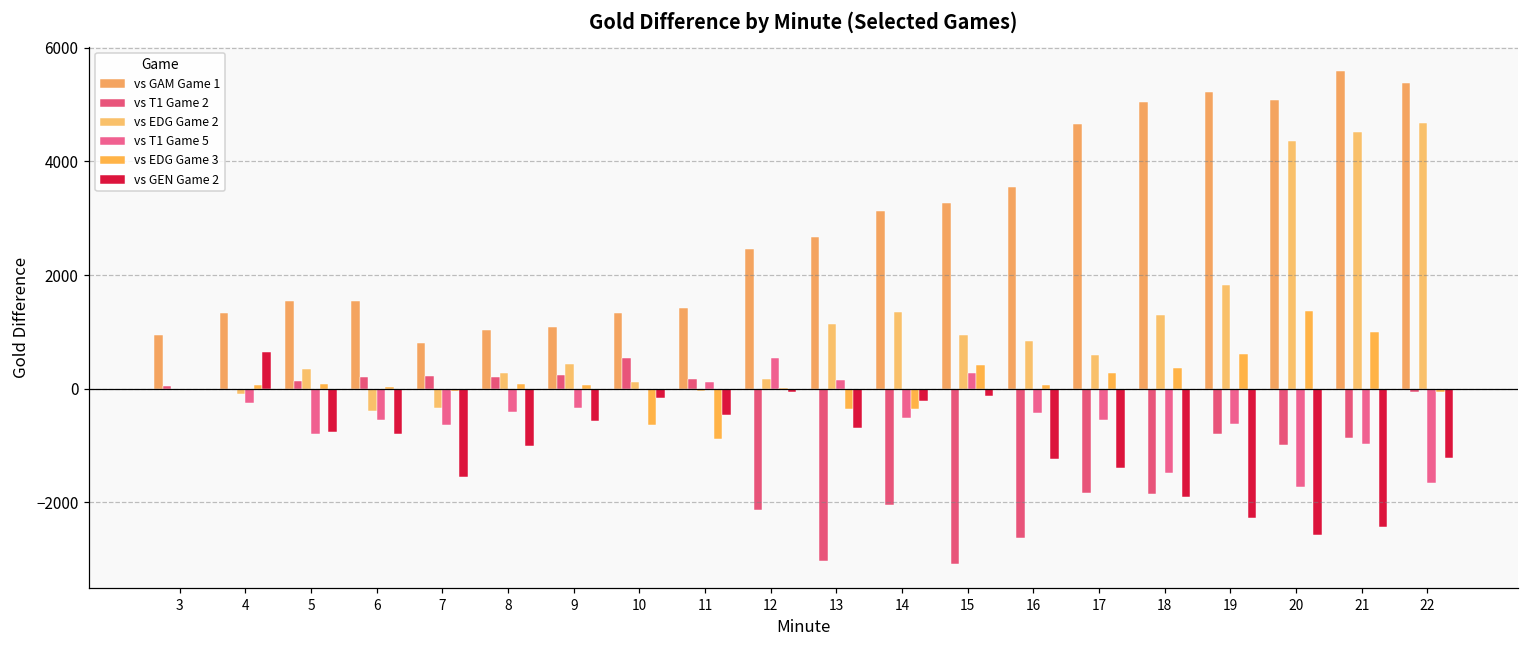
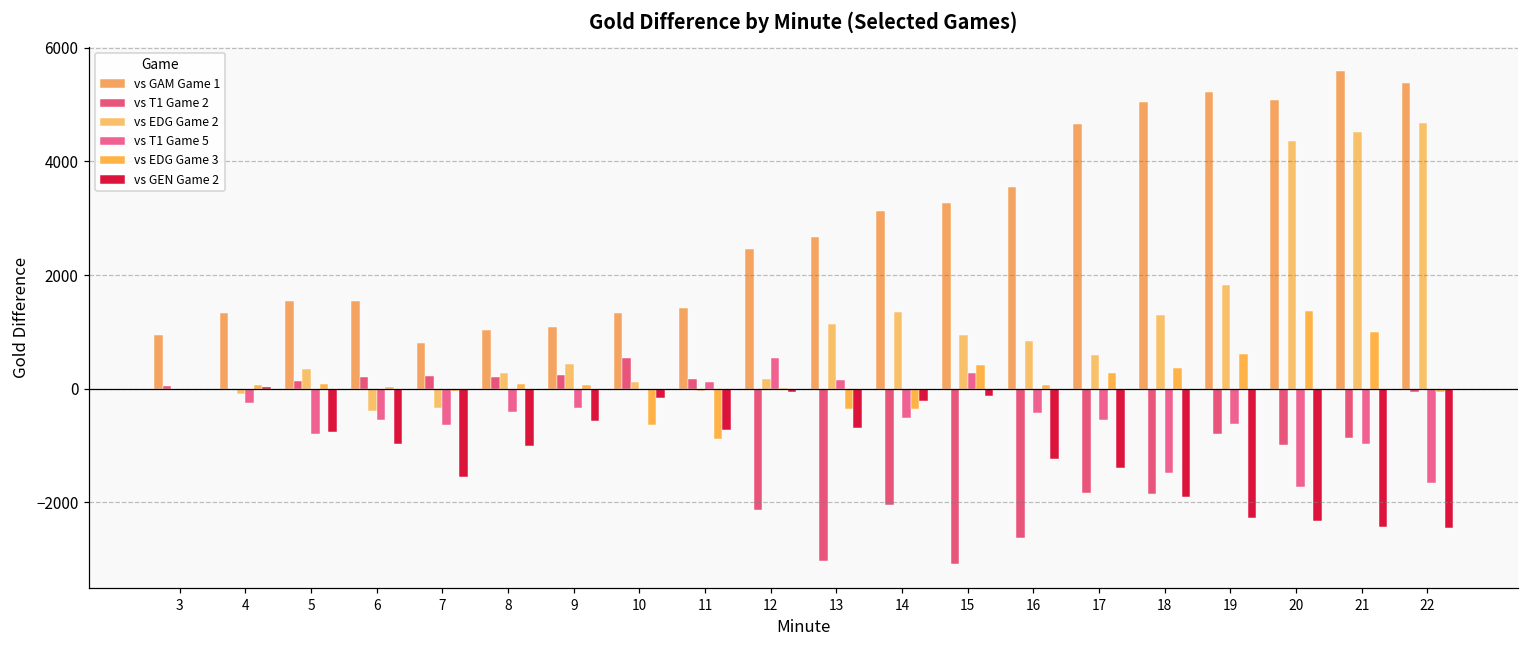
vs GEN Game 2, 4: 600 -> 0
vs GEN Game 2, 6: -800 -> -1000
vs GEN Game 2, 11: -500 -> -700
vs GEN Game 2, 20: -2600 -> -2300
vs GEN Game 2, 22: -1200 -> -2500
